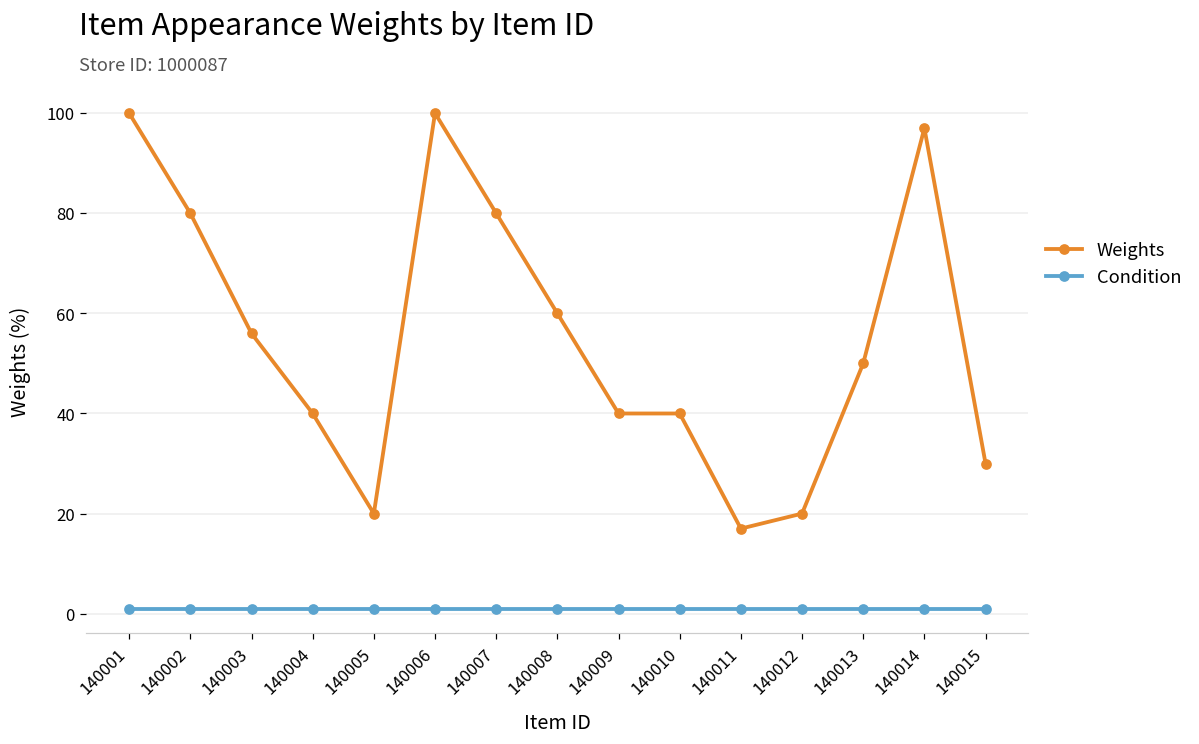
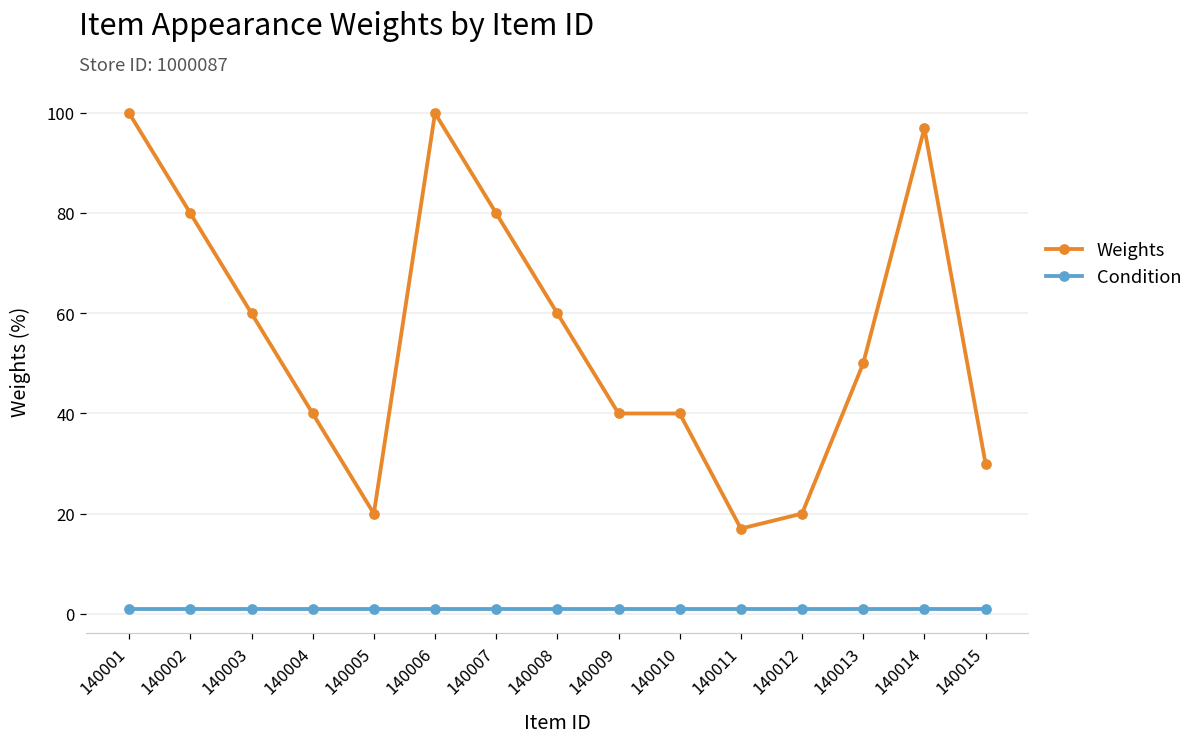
Weights, 140003: 56 -> 60
